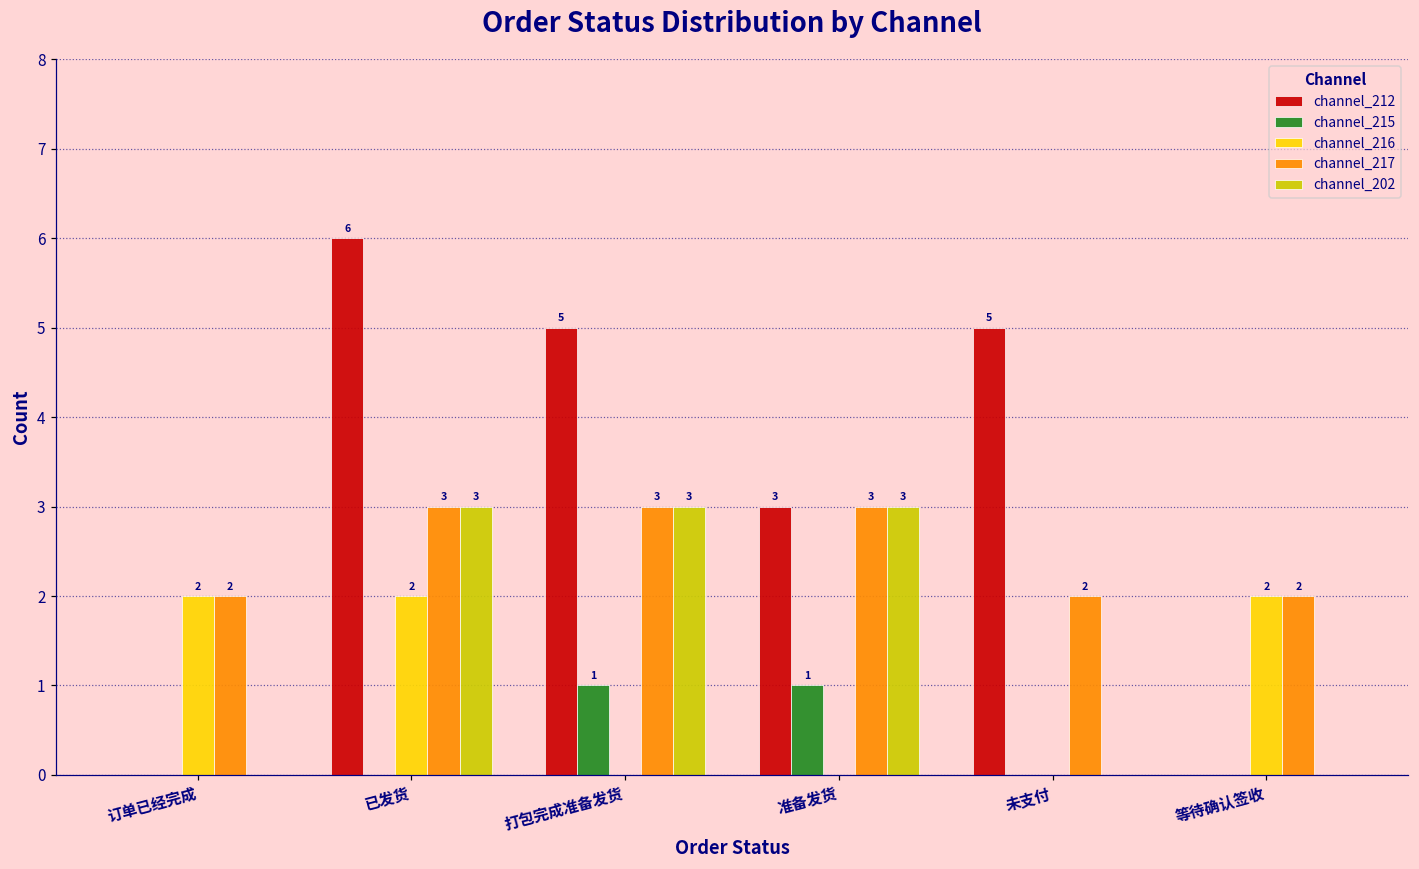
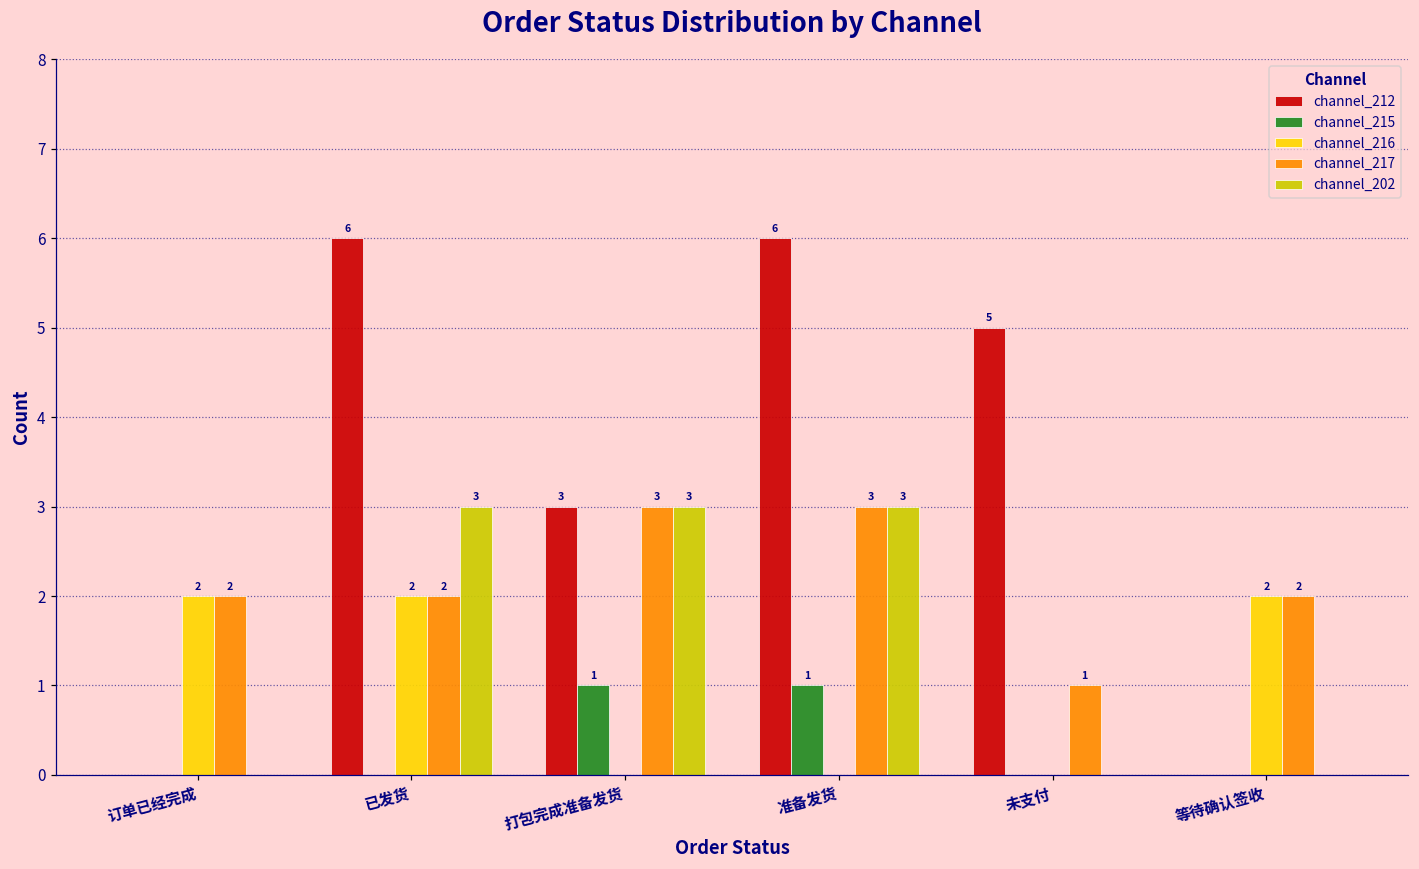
channel_217, 已发货: 3 -> 2
channel_212, 打包完成准备发货: 5 -> 3
channel_212, 准备发货: 3 -> 6
channel_217, 未支付: 2 -> 1
